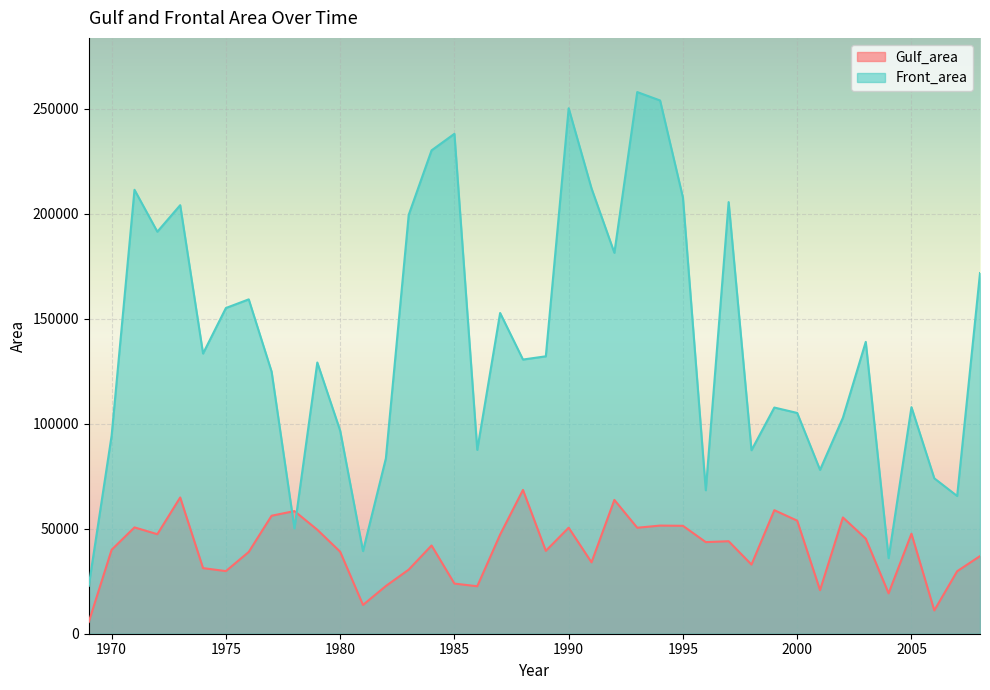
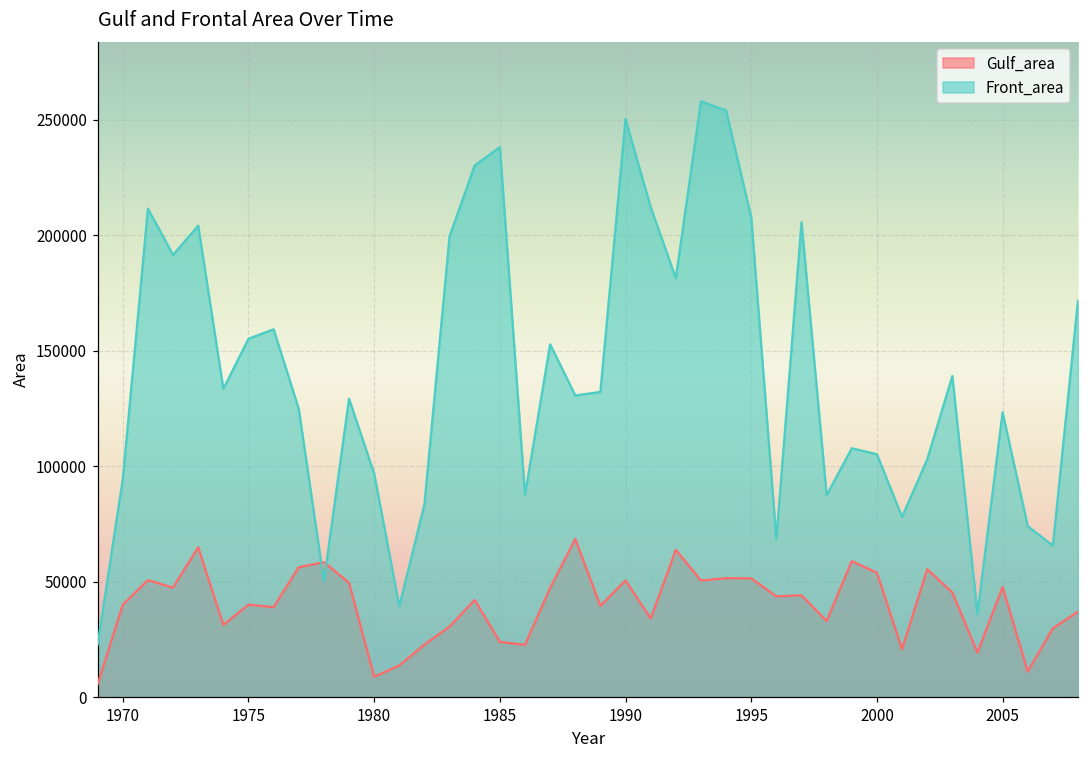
Gulf_area, 1975: 30000 -> 40000
Gulf_area, 1980: 39000 -> 9000
Front_area, 2005: 108000 -> 123000
